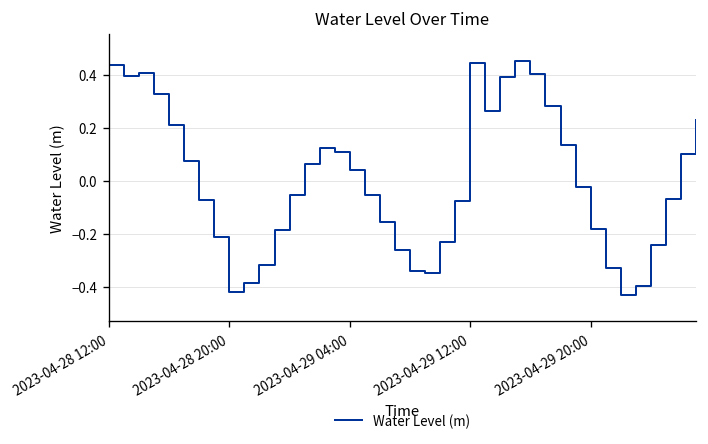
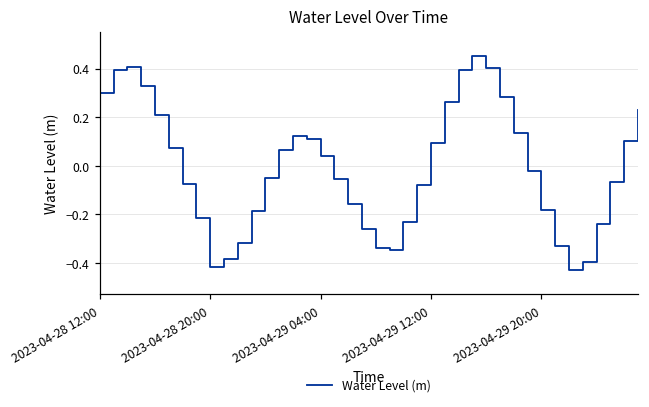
2023-04-28 12:00: 0.44 -> 0.30
2023-04-29 12:00: 0.44 -> 0.09
